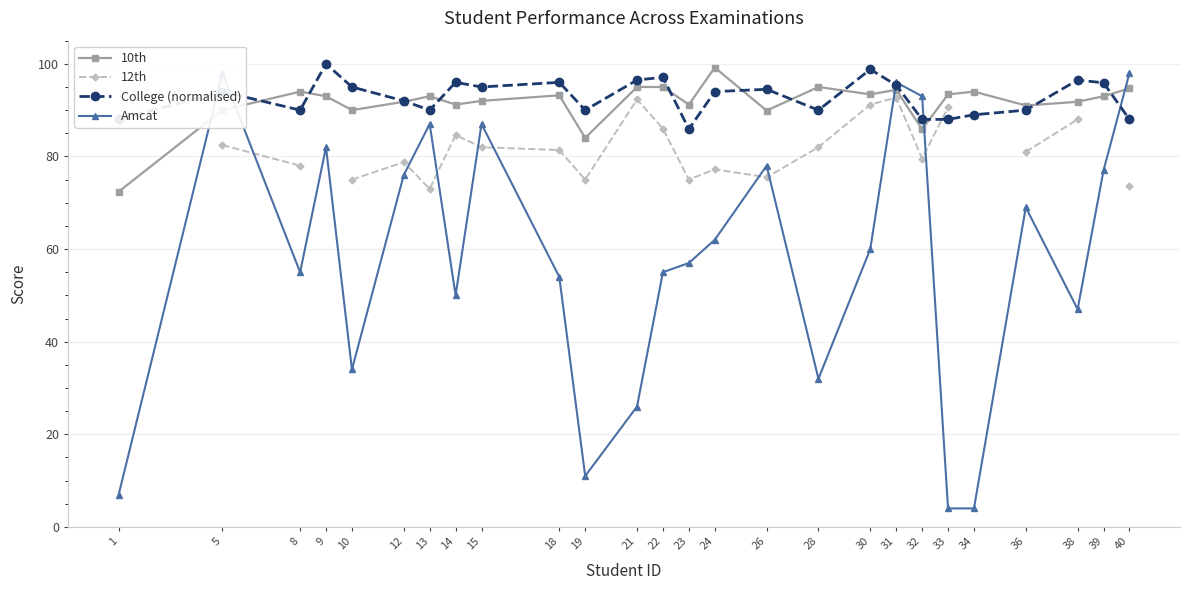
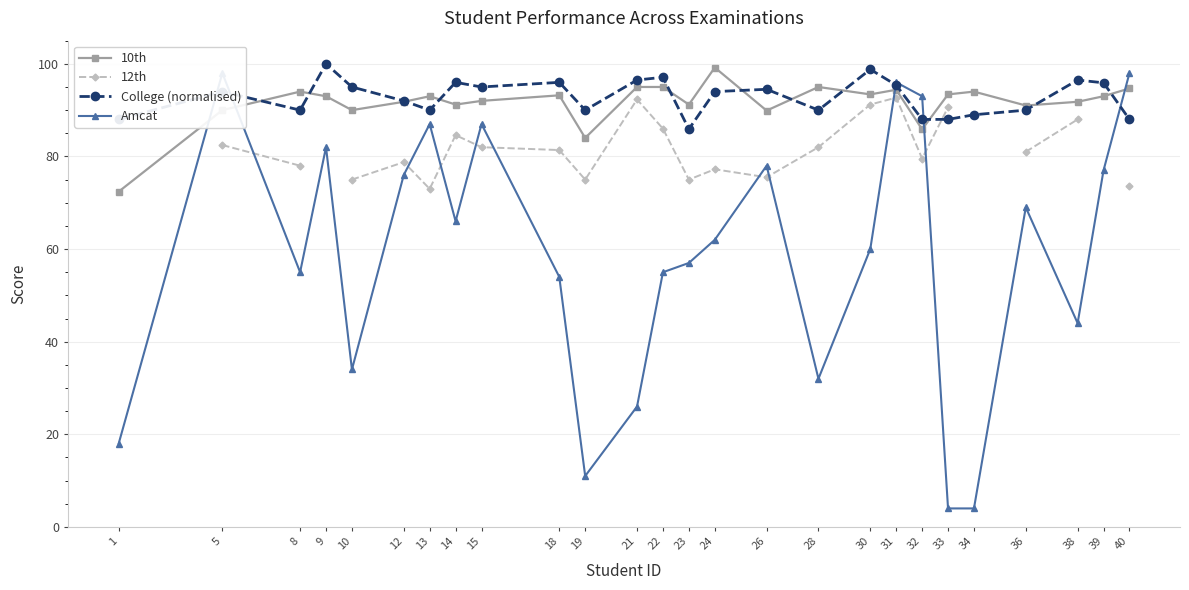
Amcat, 1: 7 -> 18
Amcat, 14: 50 -> 66
Amcat, 38: 47 -> 44
